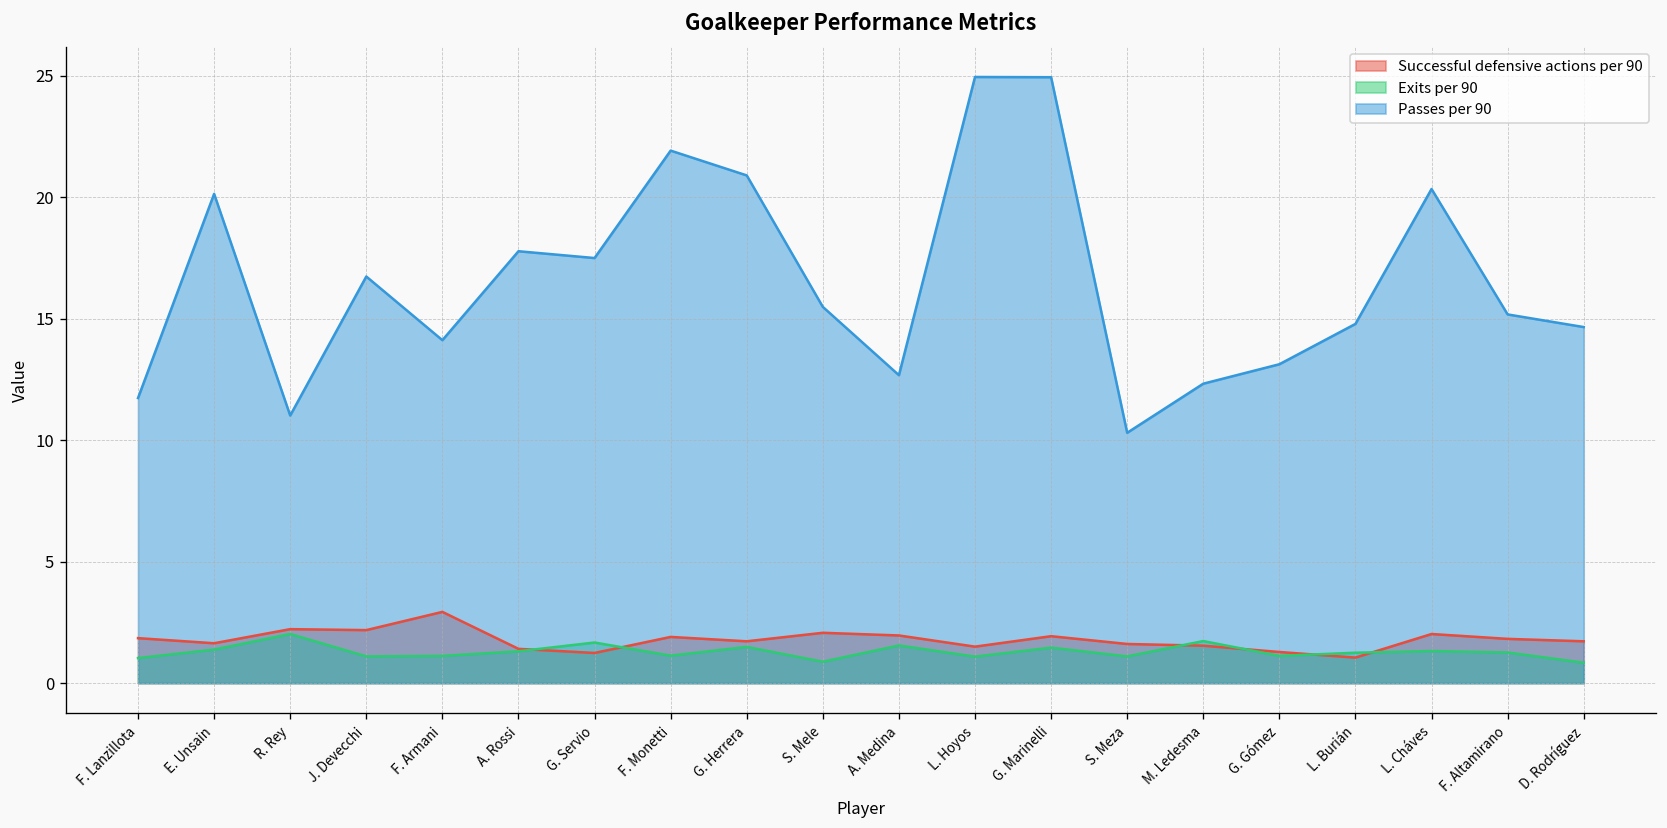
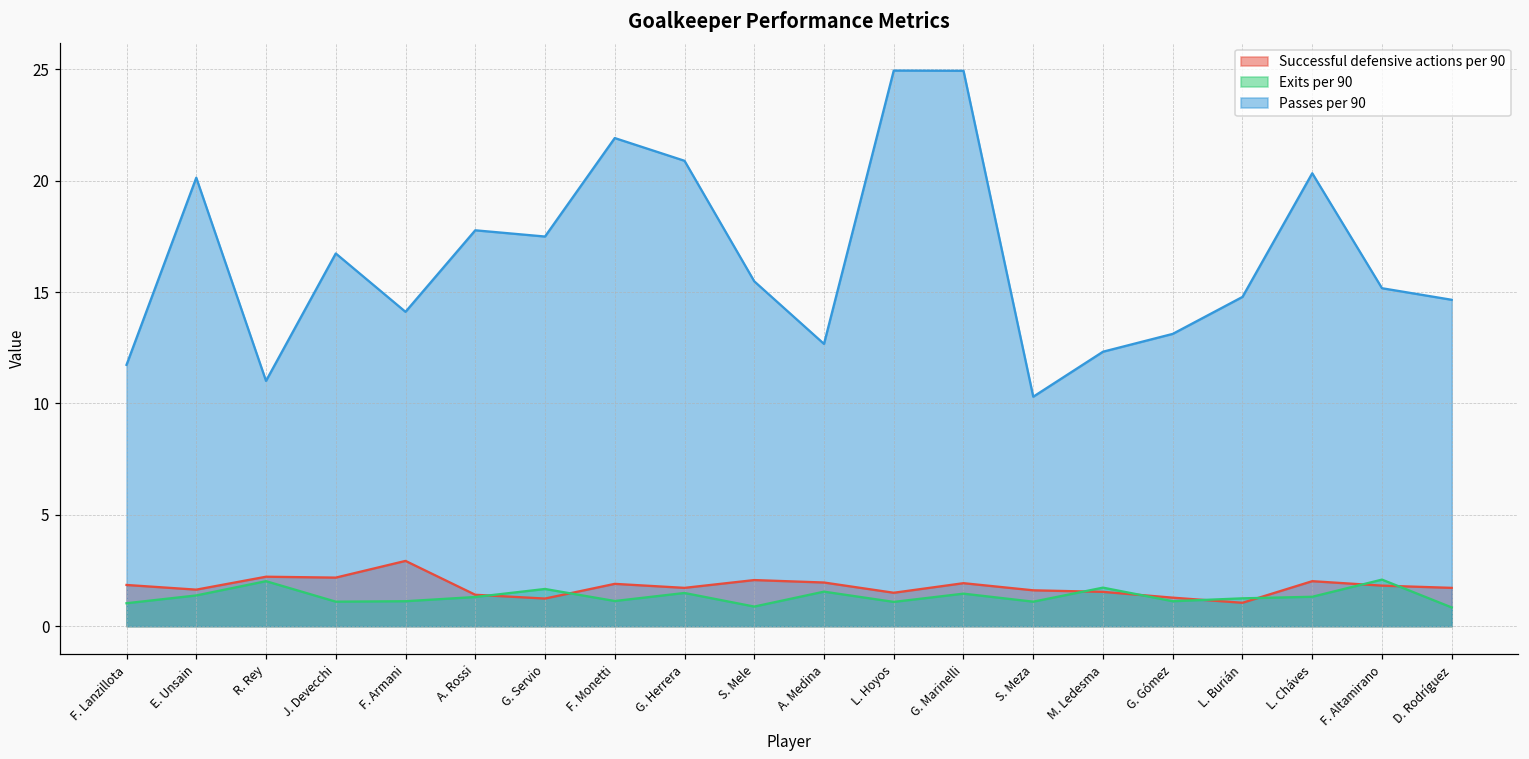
Exits per 90, F. Altamirano: 1.3 -> 2.1
